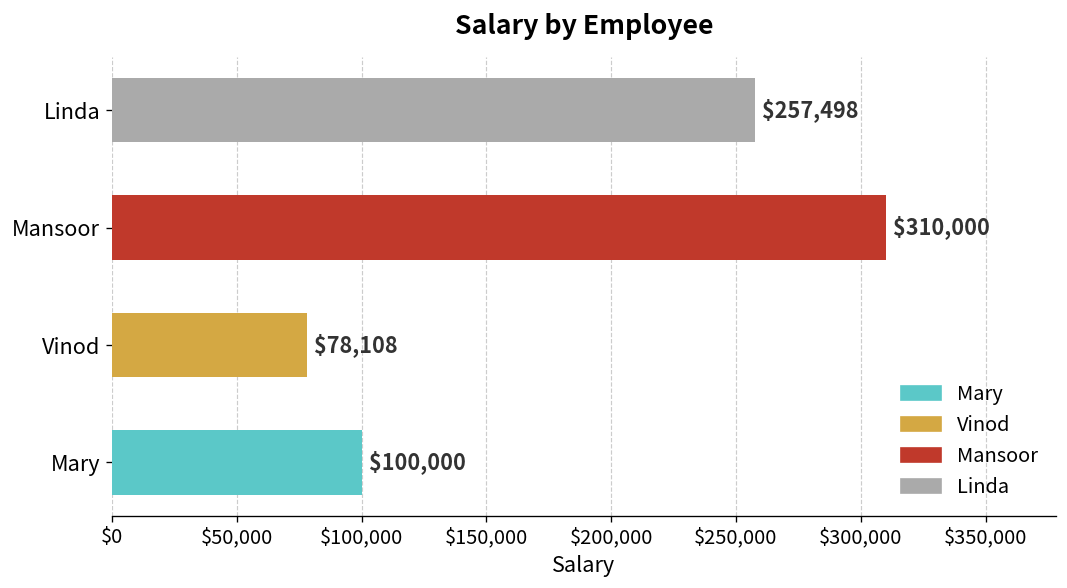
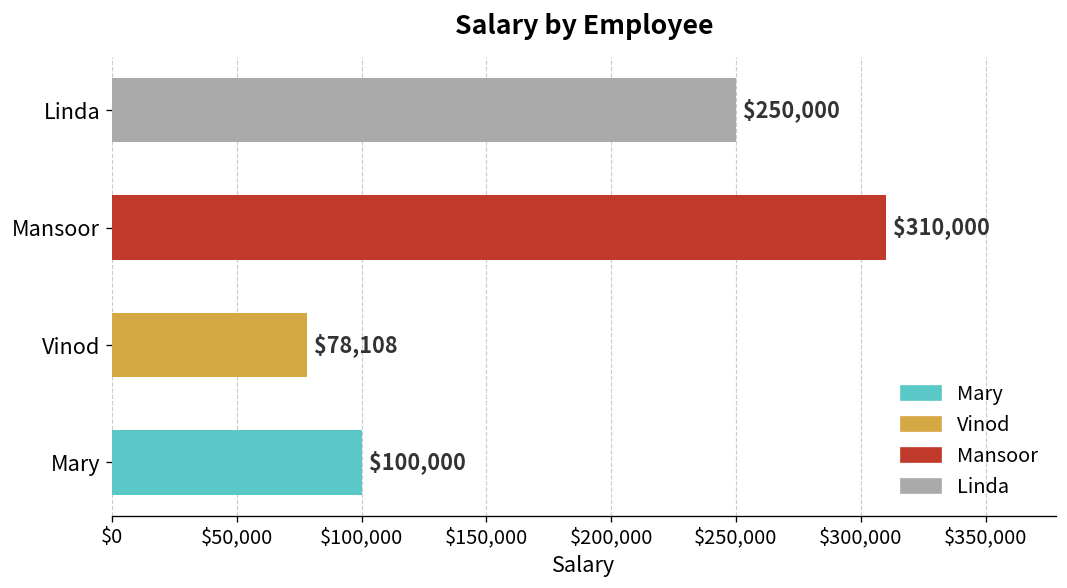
Linda: $257,498 -> $250,000
